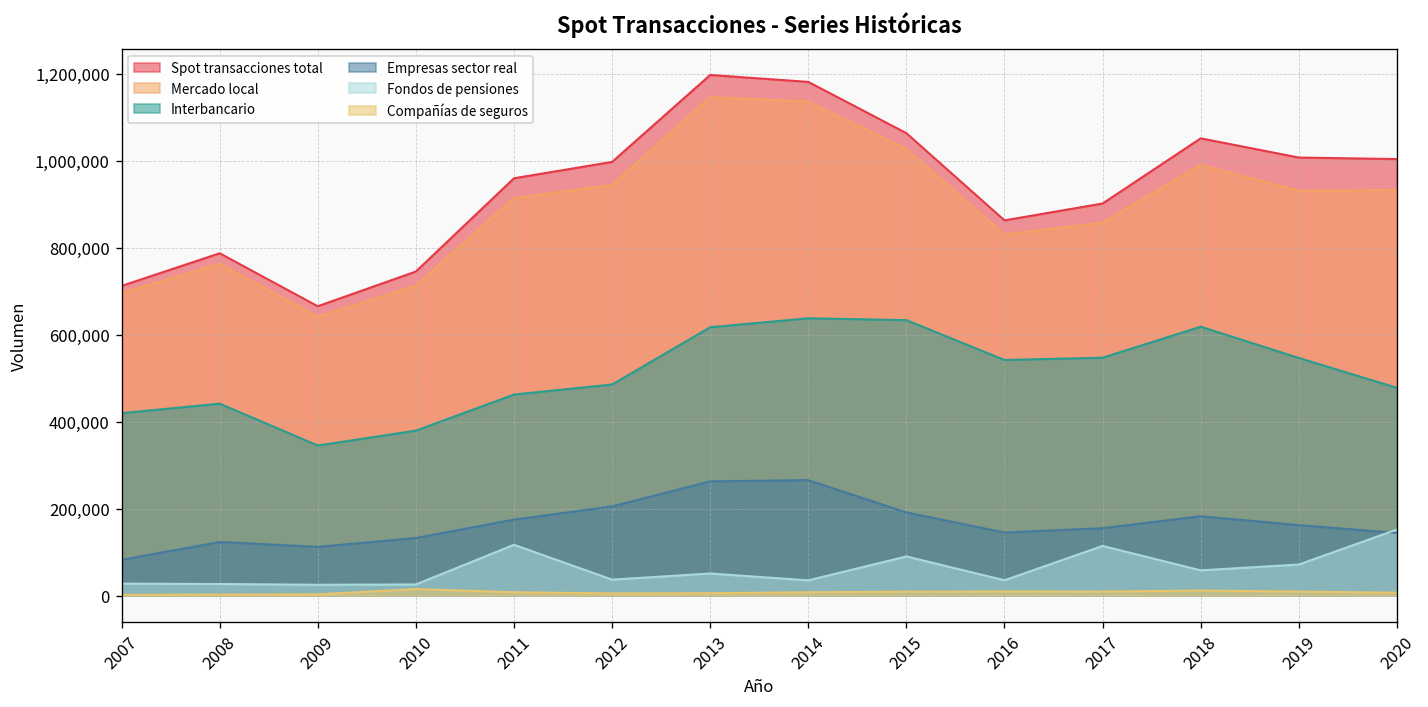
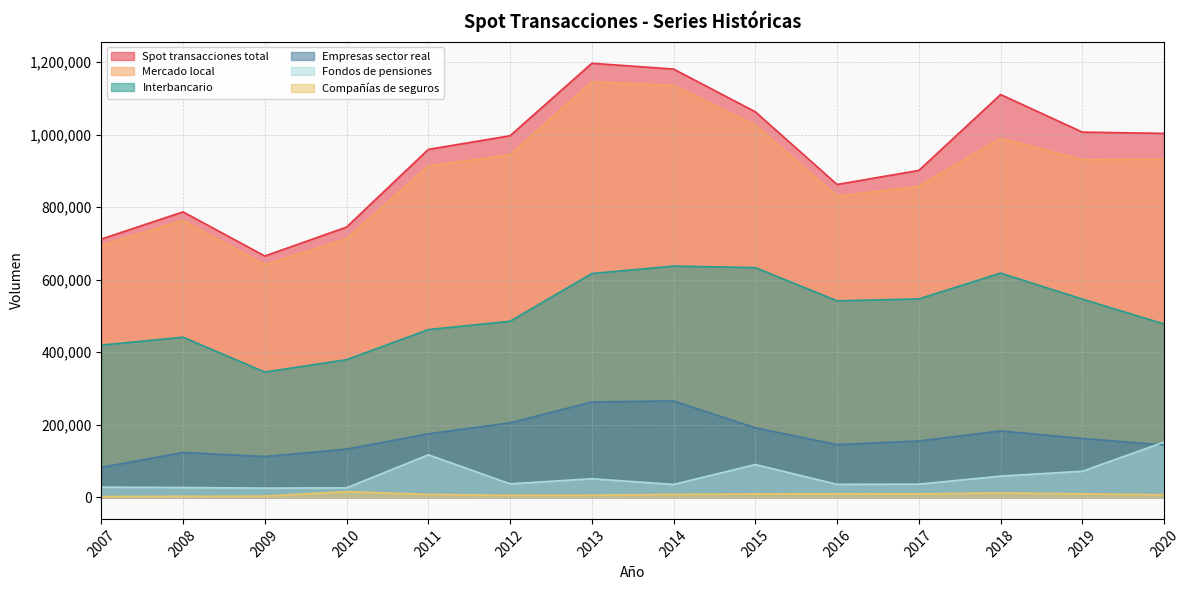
Fondos de pensiones, 2017: 110,000 -> 40,000
Spot transacciones total, 2018: 1,050,000 -> 1,110,000
